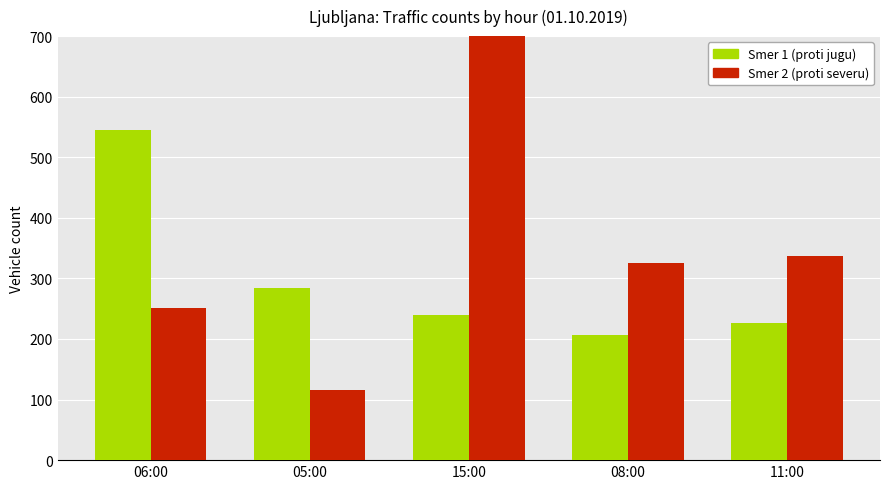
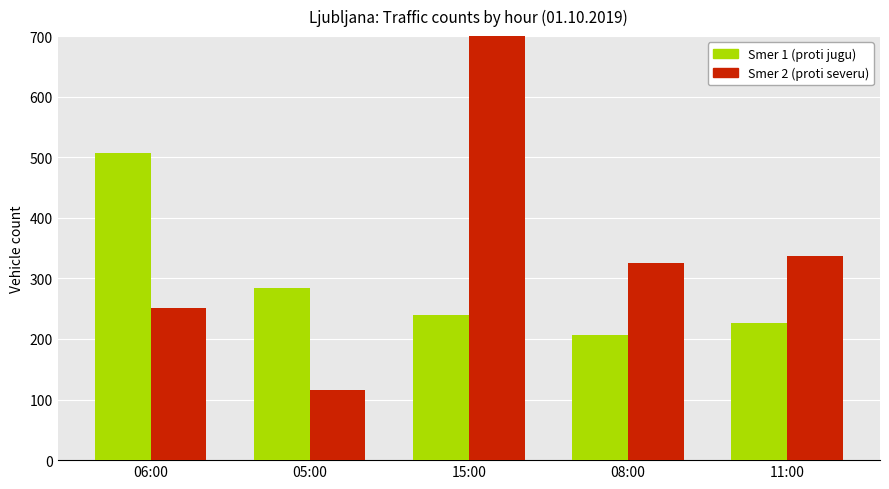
Smer 1 (proti jugu), 06:00: 550 -> 510
